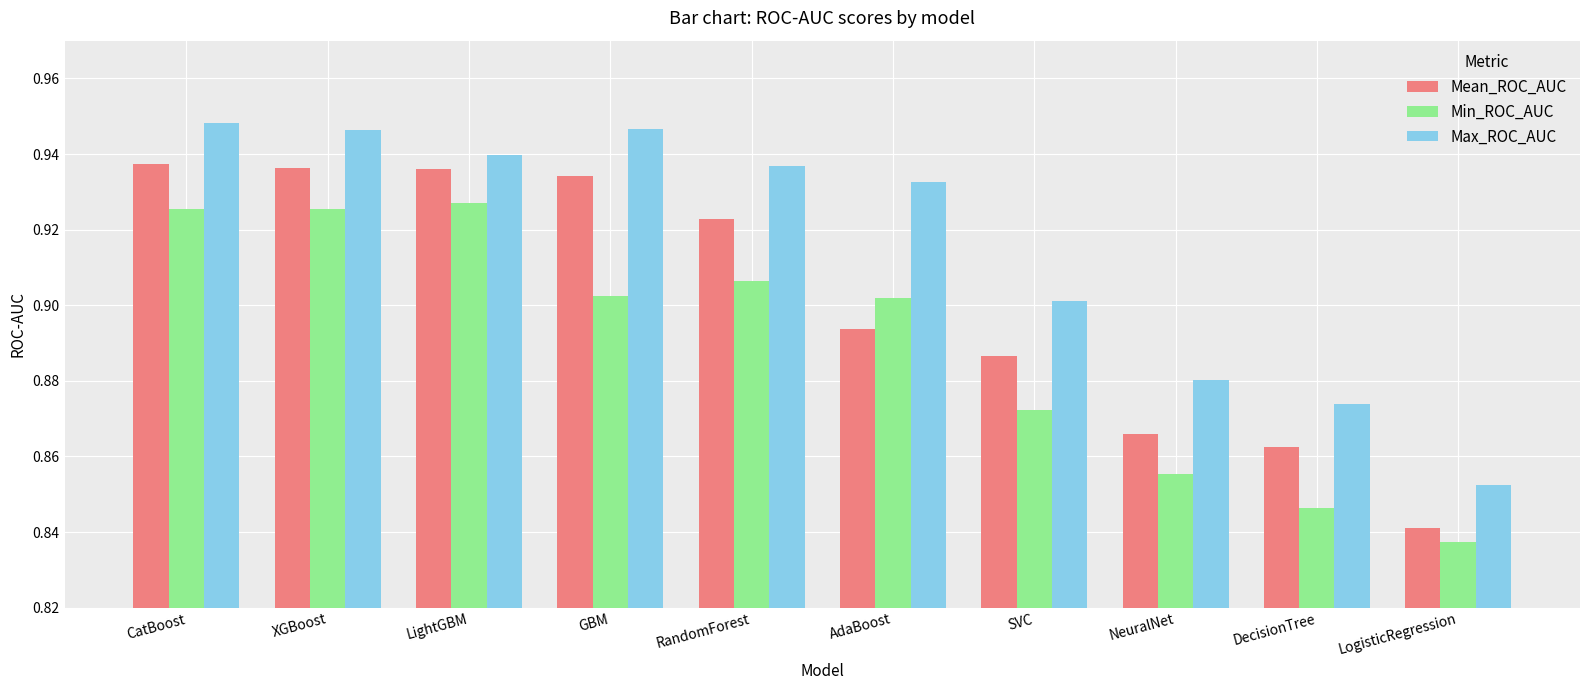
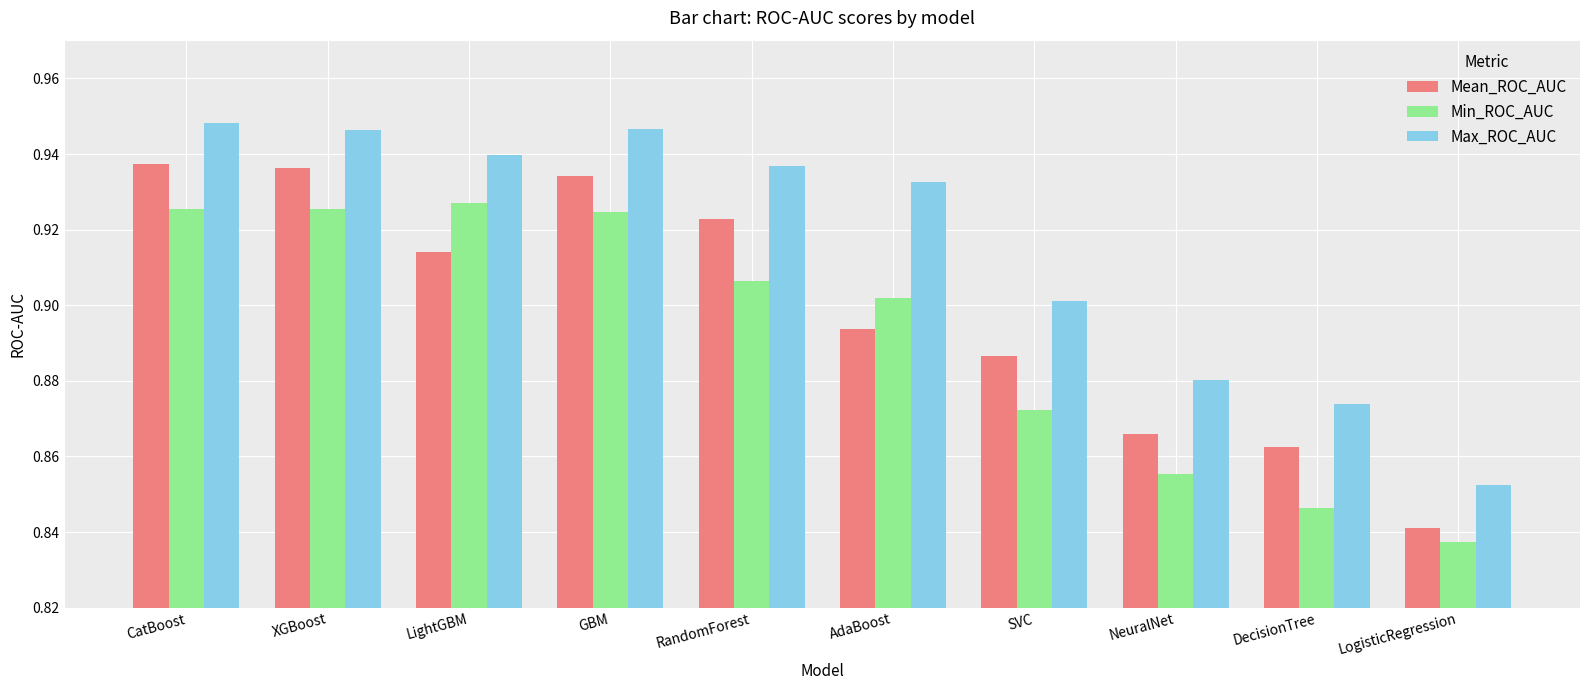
Mean_ROC_AUC, LightGBM: 0.936 -> 0.914
Min_ROC_AUC, GBM: 0.902 -> 0.925
